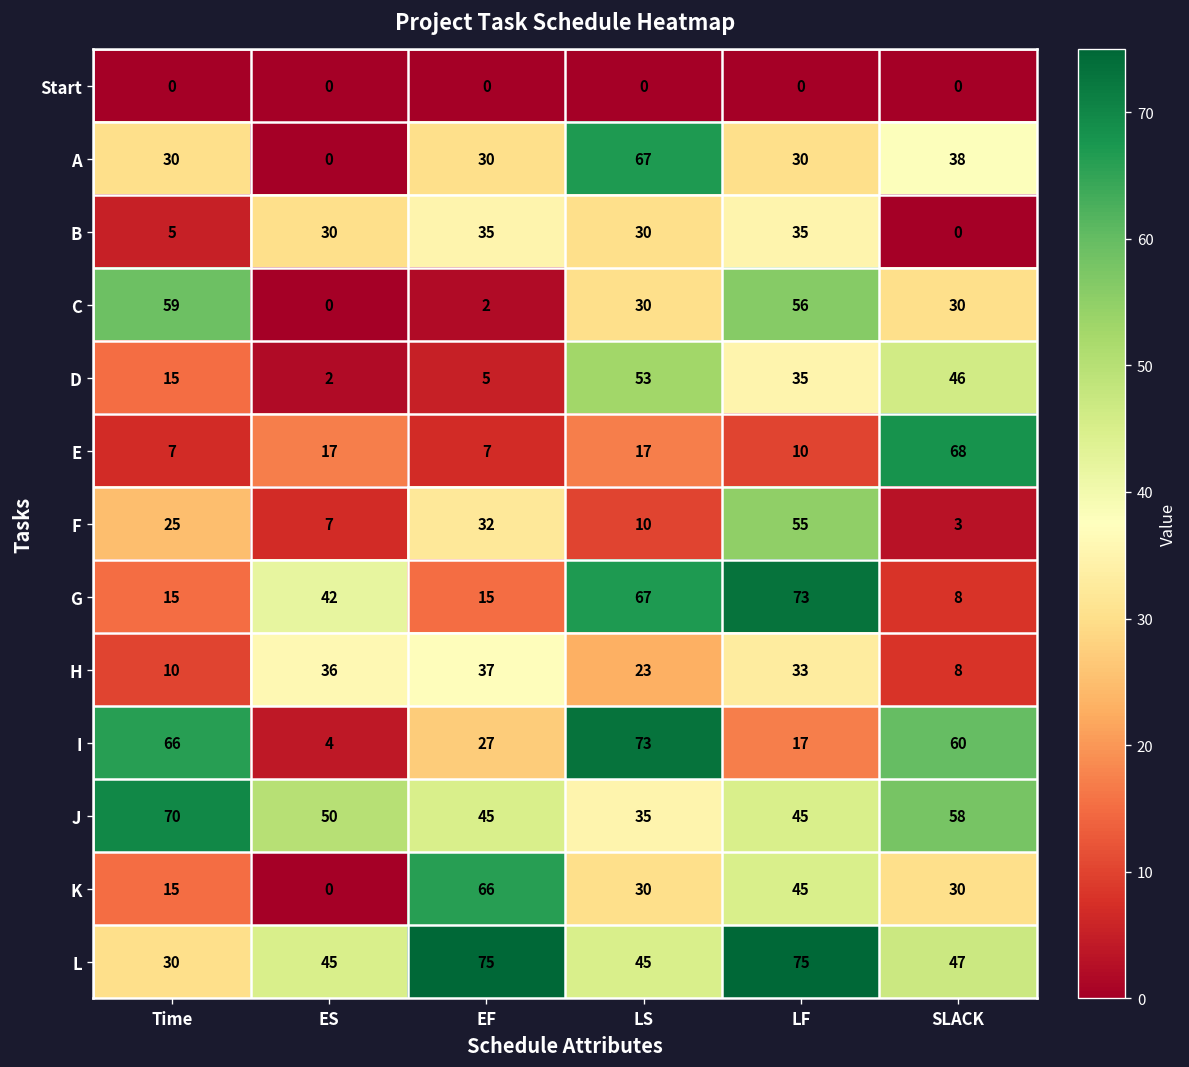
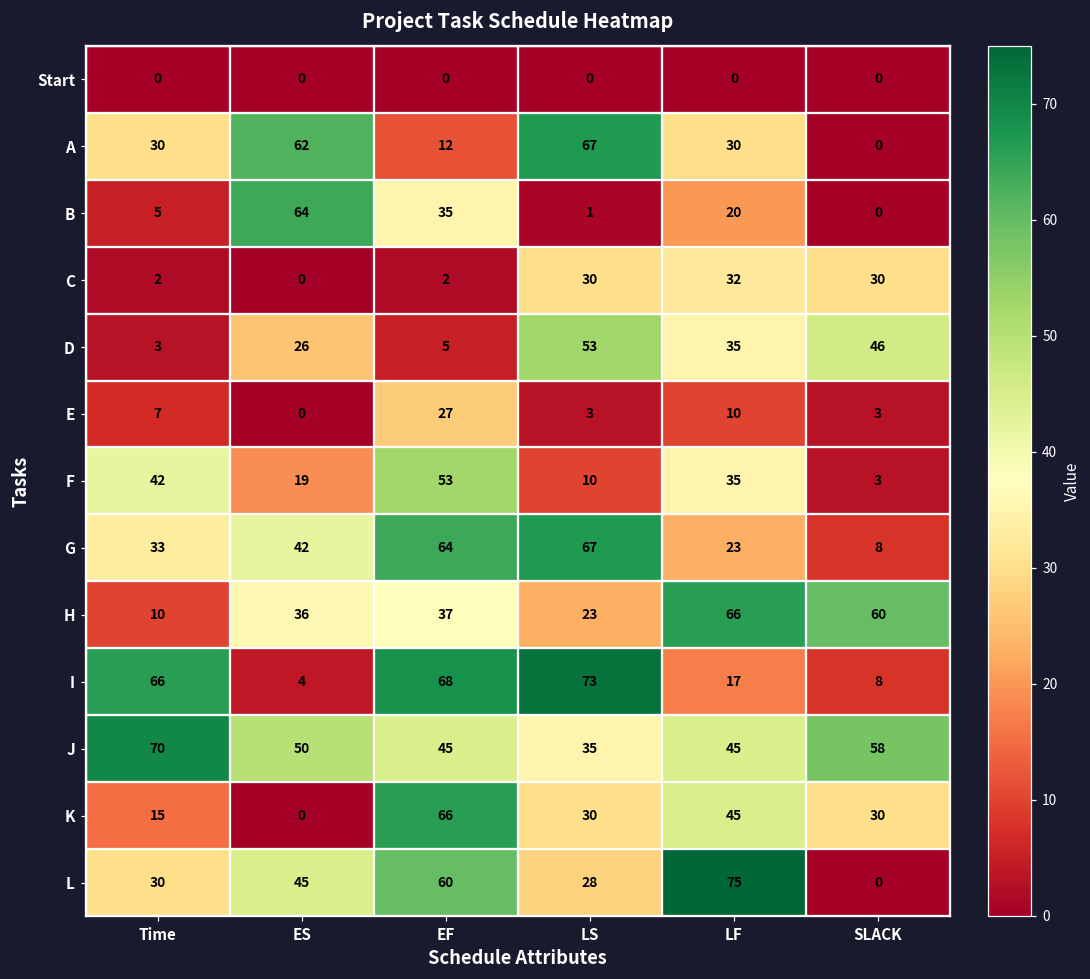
A, ES: 0 -> 62
A, EF: 30 -> 12
A, SLACK: 38 -> 0
B, ES: 30 -> 64
B, LS: 30 -> 1
B, LF: 35 -> 20
C, Time: 59 -> 2
C, LF: 56 -> 32
D, Time: 15 -> 3
D, ES: 2 -> 26
E, ES: 17 -> 0
E, EF: 7 -> 27
E, LS: 17 -> 3
E, SLACK: 68 -> 3
F, Time: 25 -> 42
F, ES: 7 -> 19
F, EF: 32 -> 53
F, LF: 55 -> 35
G, Time: 15 -> 33
G, EF: 15 -> 64
G, LF: 73 -> 23
H, LF: 33 -> 66
H, SLACK: 8 -> 60
I, EF: 27 -> 68
I, SLACK: 60 -> 8
L, EF: 75 -> 60
L, LS: 45 -> 28
L, SLACK: 47 -> 0
